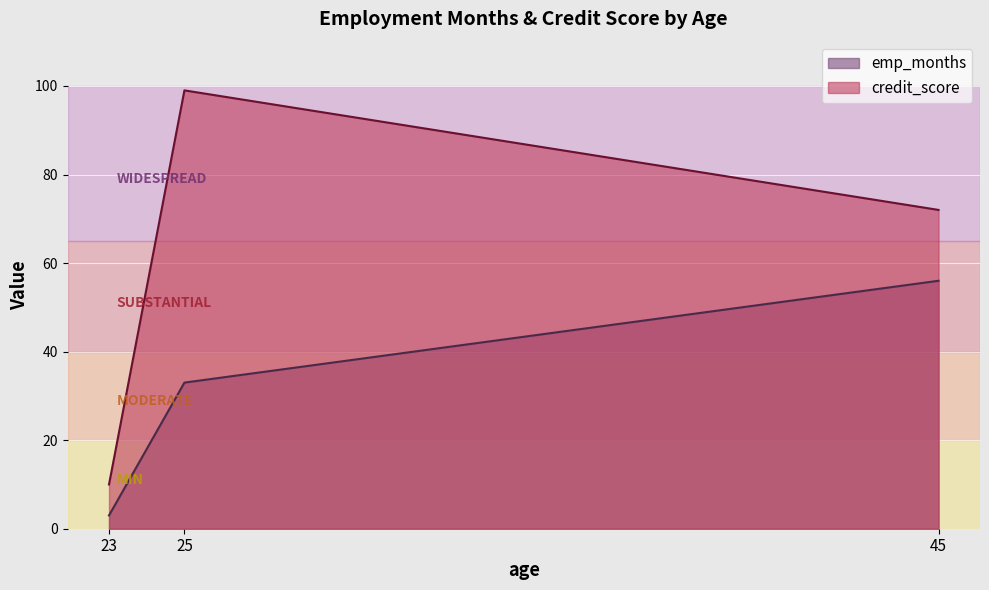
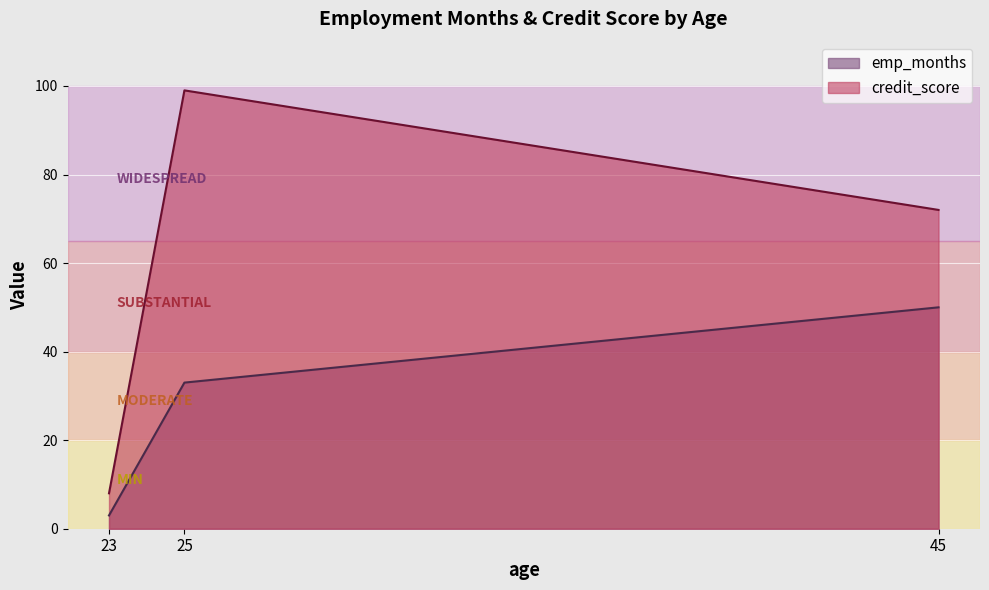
credit_score, 23: 10 -> 8
emp_months, 45: 56 -> 50
